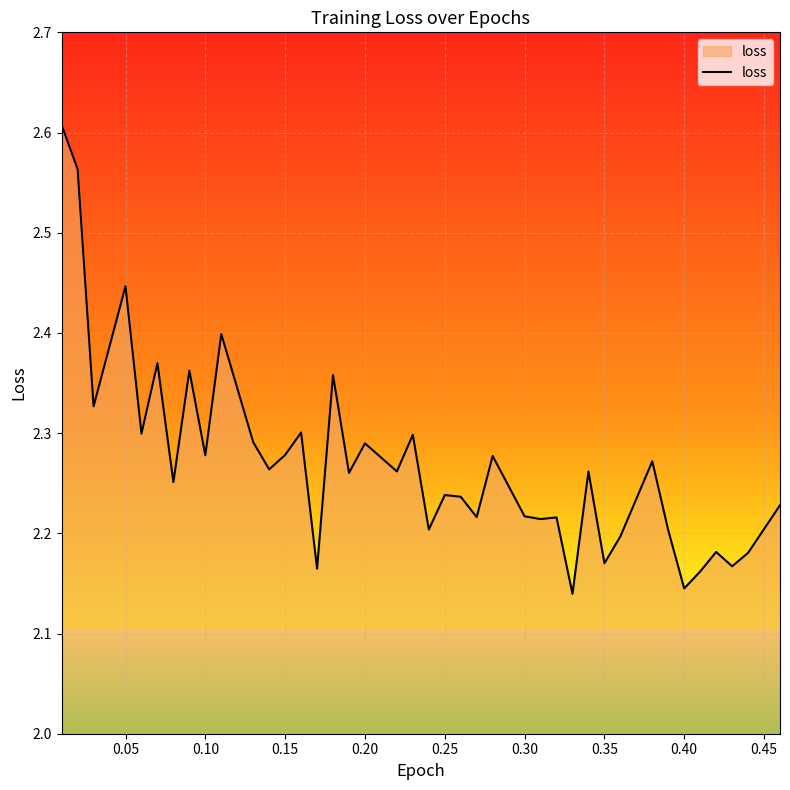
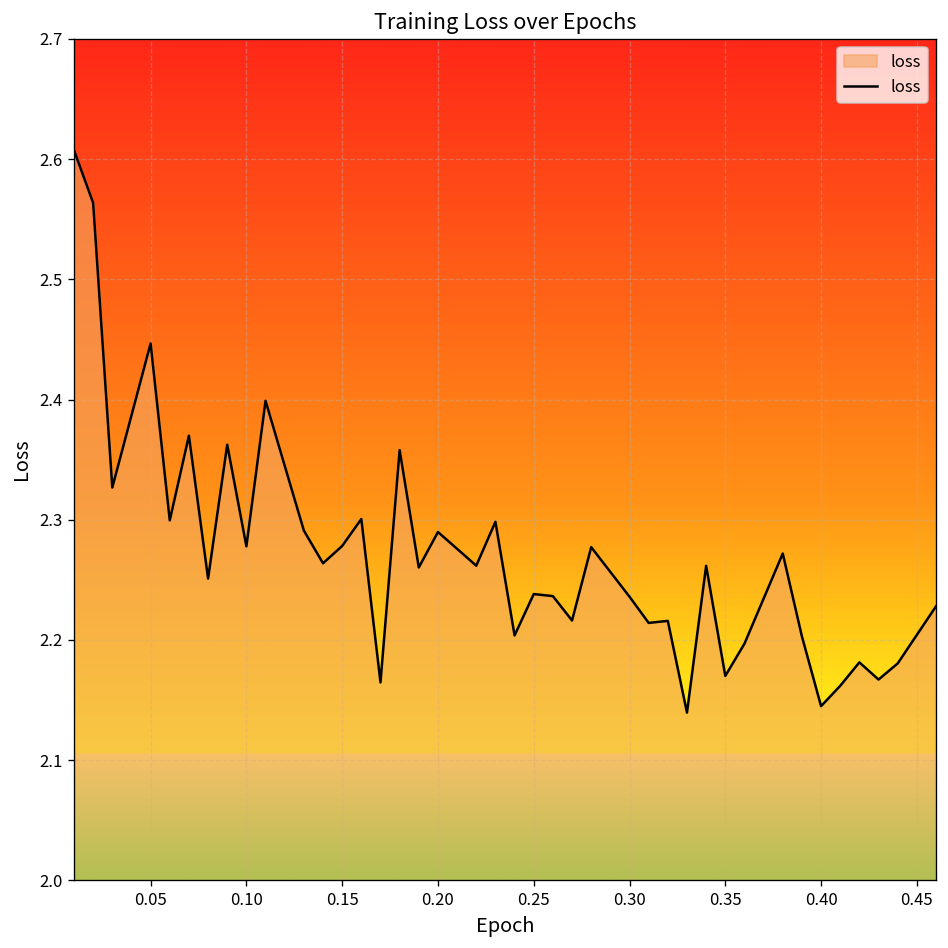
0.30: 2.217 -> 2.236
